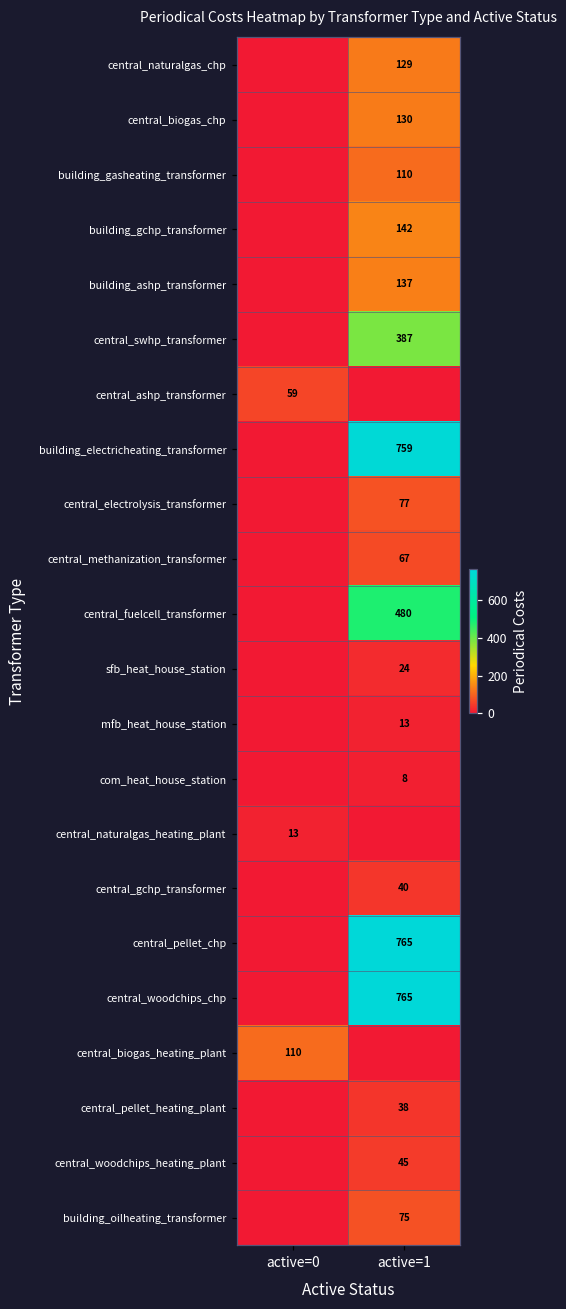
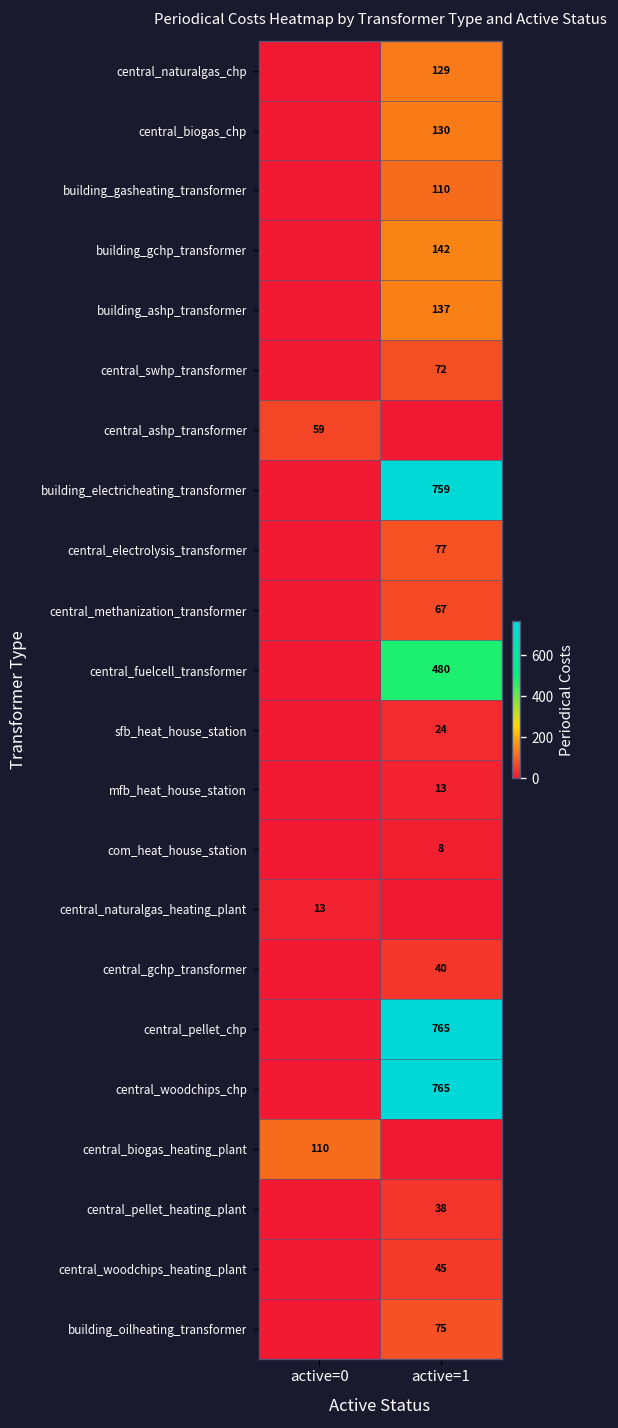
central_swhp_transformer, active=1: 387 -> 72
